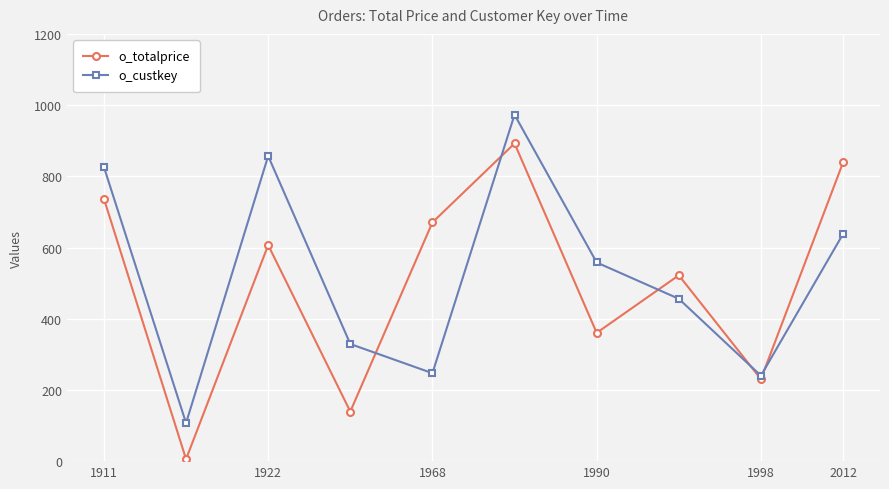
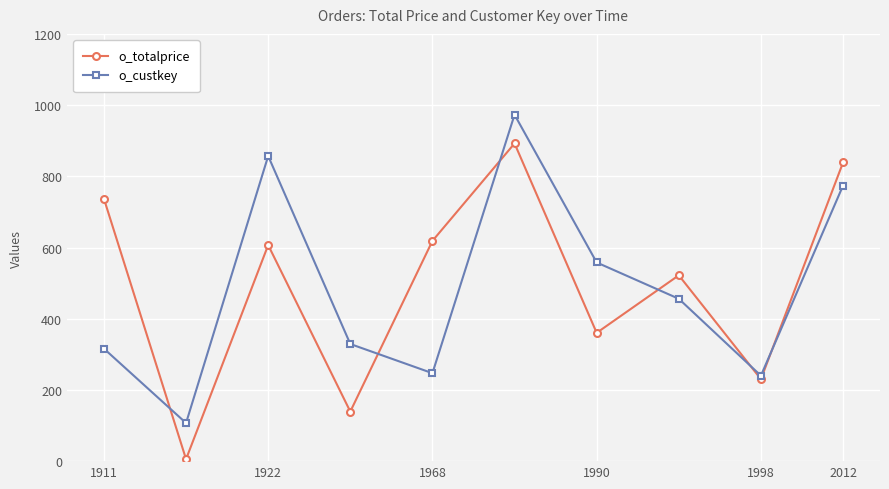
o_custkey, 1911: 830 -> 320
o_totalprice, 1968: 670 -> 620
o_custkey, 2012: 640 -> 770
